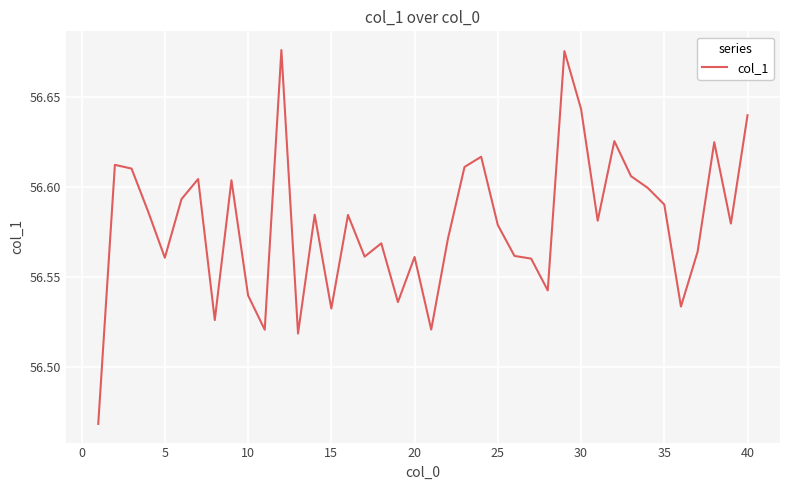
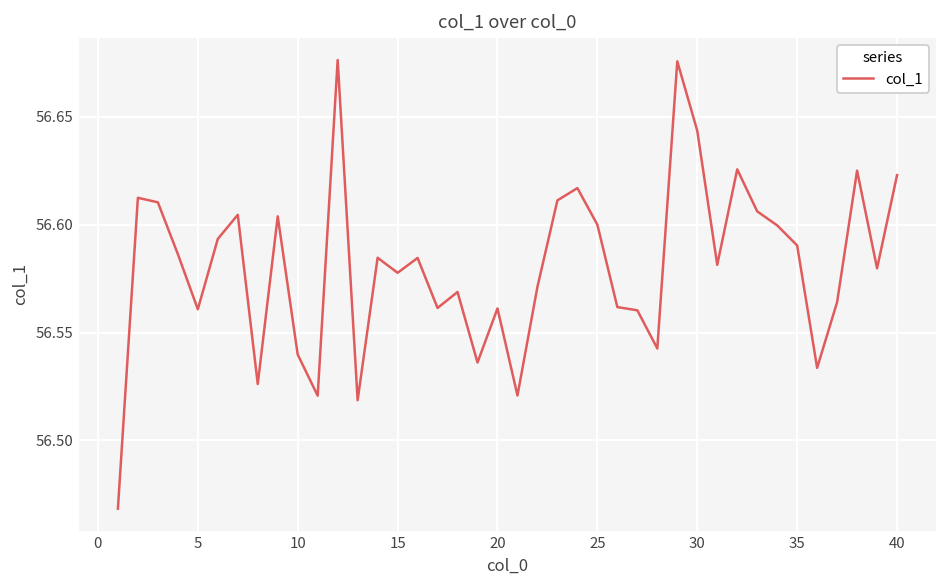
15: 56.533 -> 56.578
25: 56.579 -> 56.600
40: 56.640 -> 56.623
